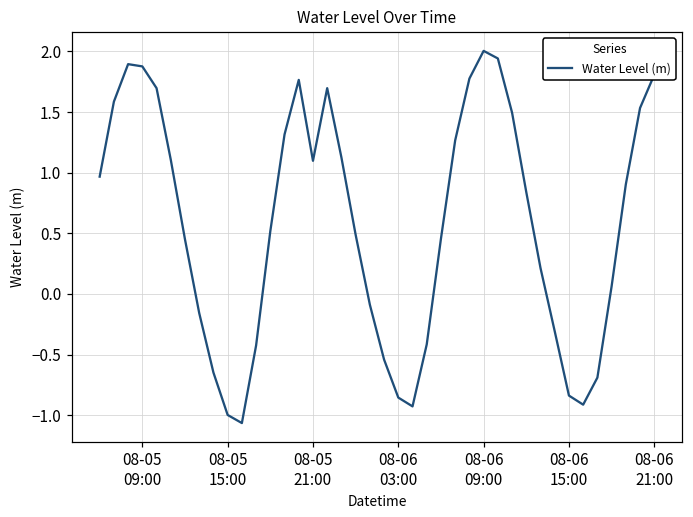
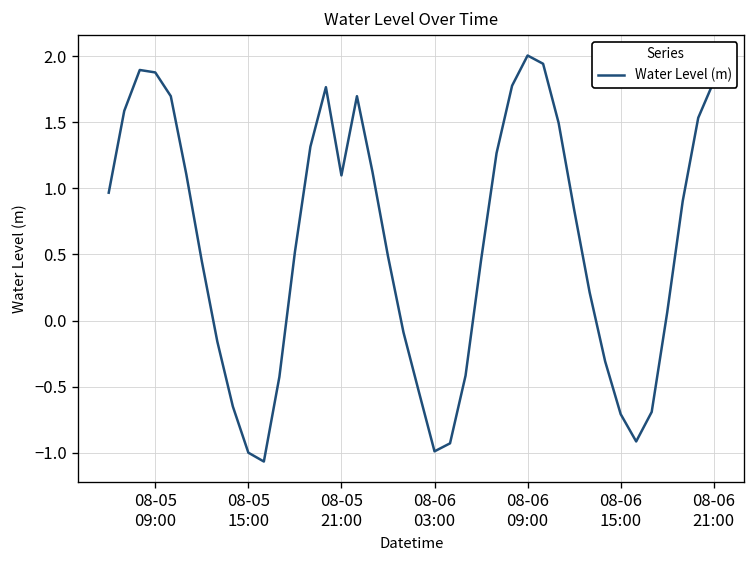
08-06 03:00: -0.86 -> -0.99
08-06 15:00: -0.84 -> -0.71
